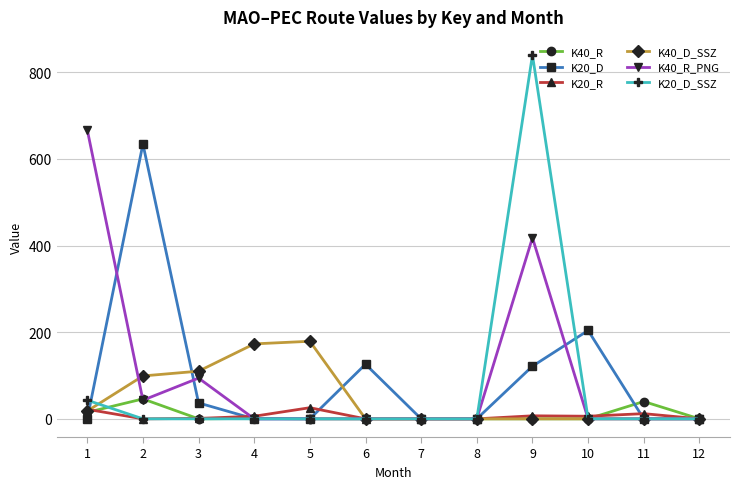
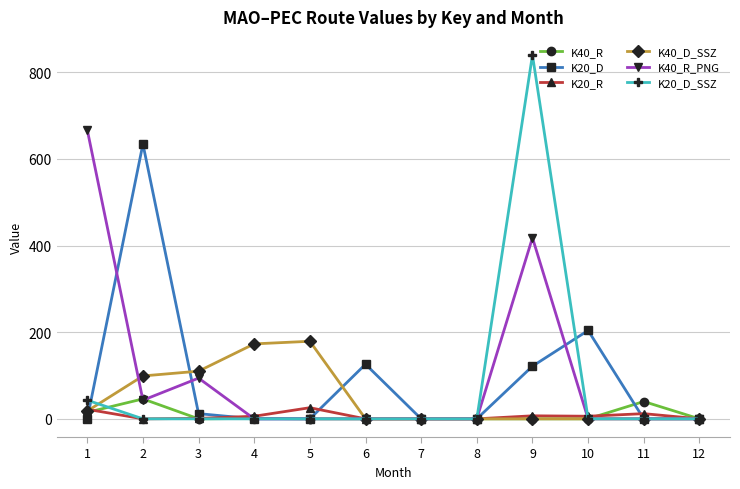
K20_D, 3: 40 -> 10
